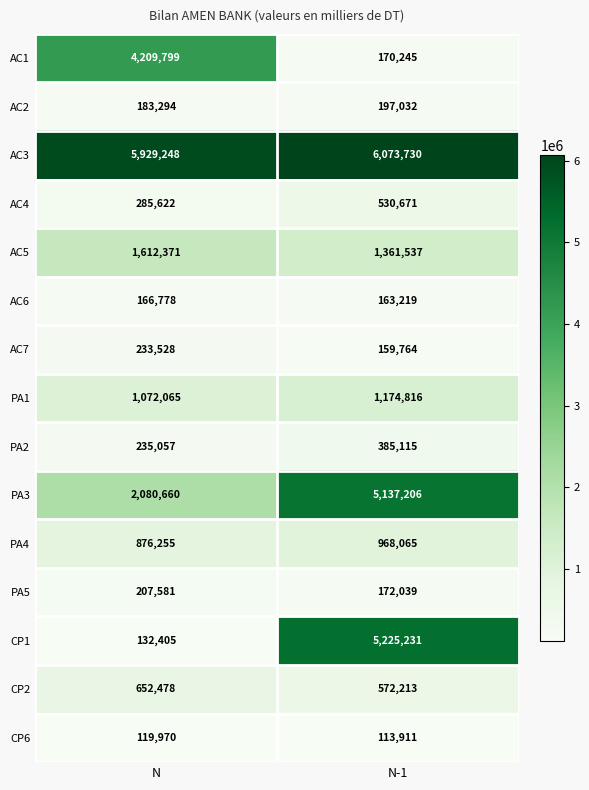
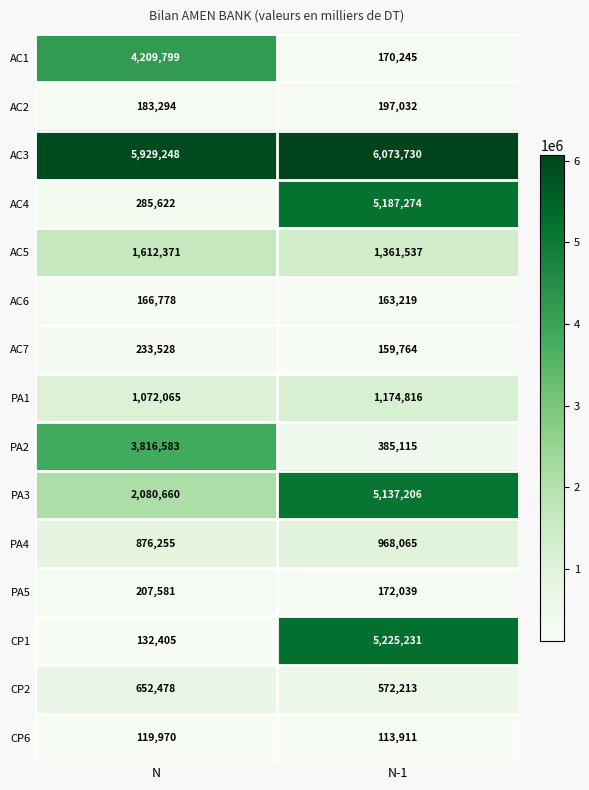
AC4, N-1: 530,671 -> 5,187,274
PA2, N: 235,057 -> 3,816,583
